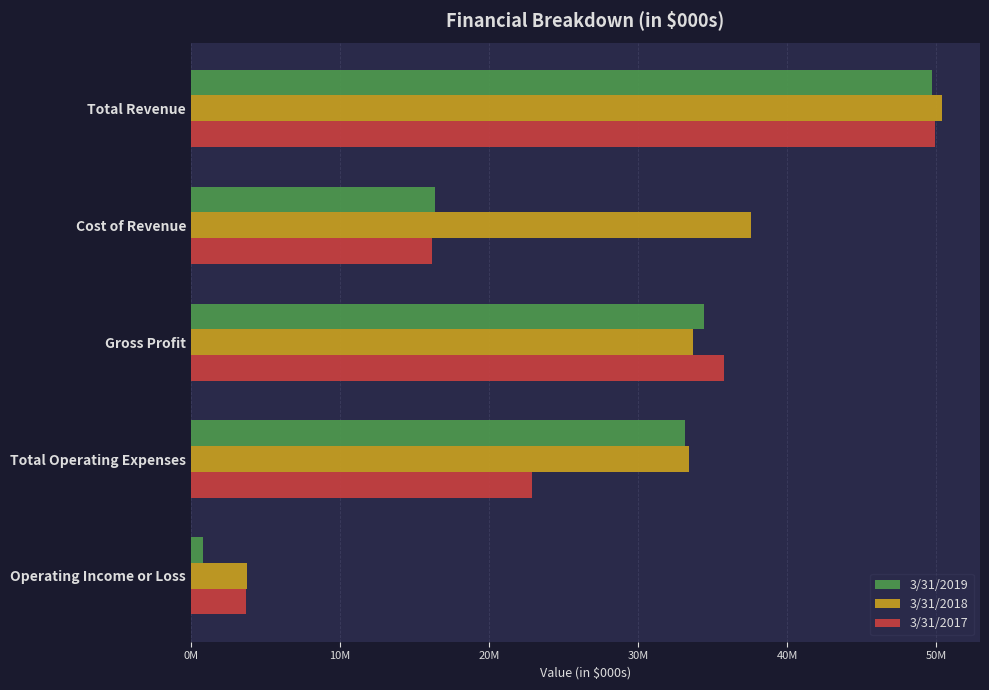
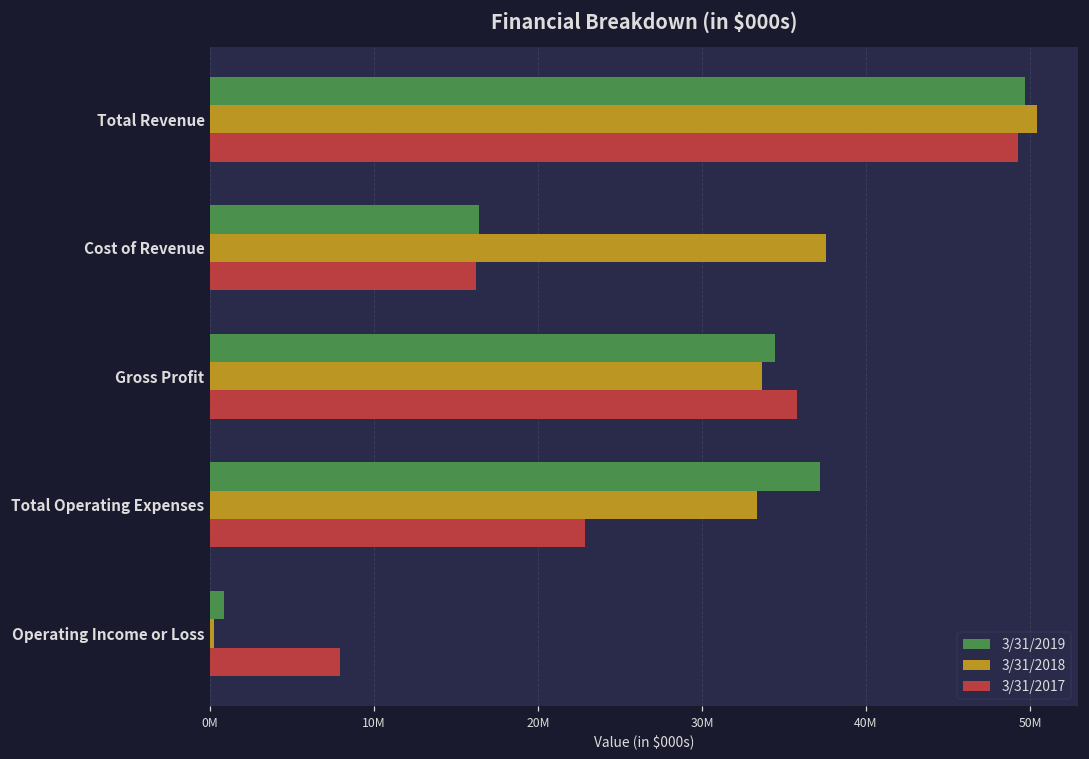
3/31/2017, Total Revenue: 49900000 -> 49300000
3/31/2019, Total Operating Expenses: 33100000 -> 37200000
3/31/2018, Operating Income or Loss: 3800000 -> 300000
3/31/2017, Operating Income or Loss: 3700000 -> 7900000
